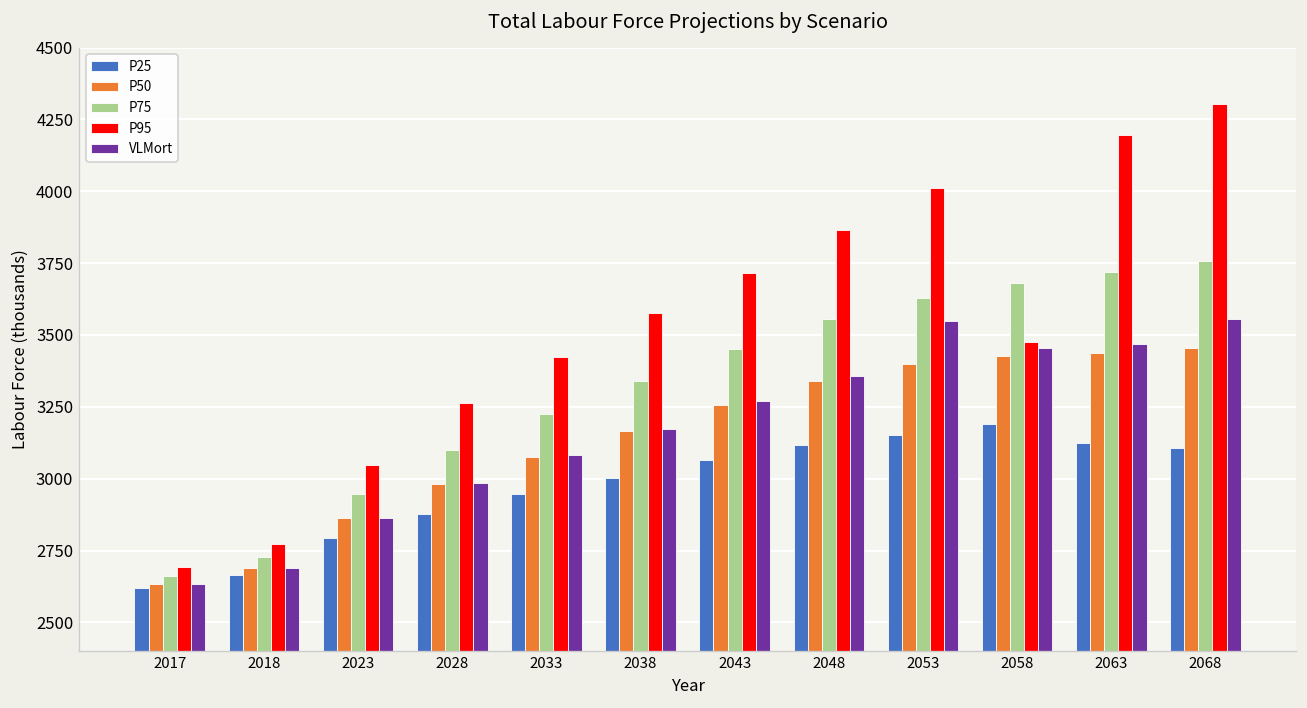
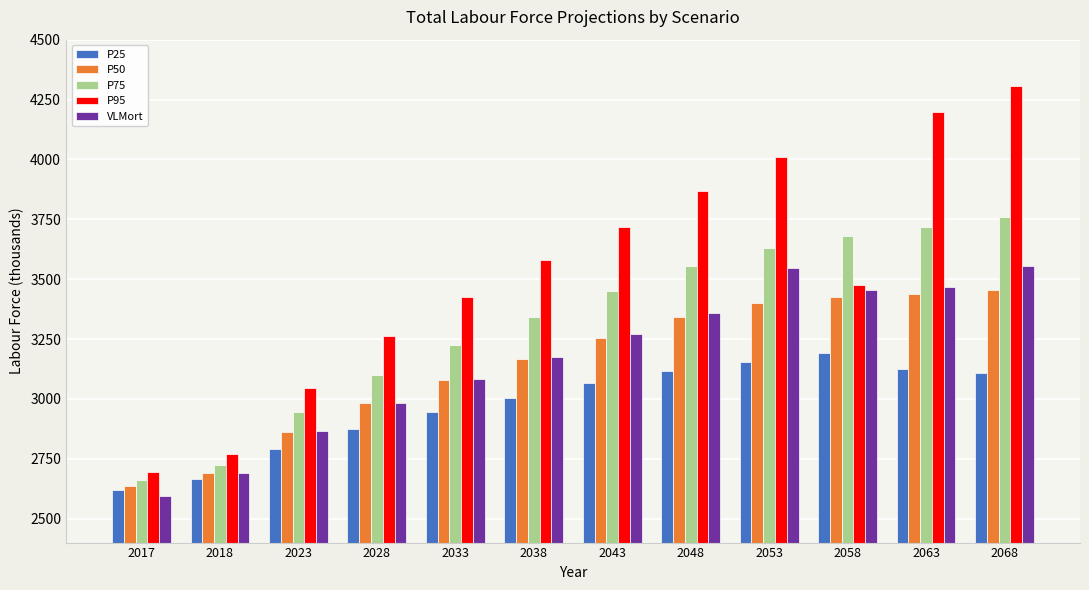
VLMort, 2017: 2640 -> 2590
